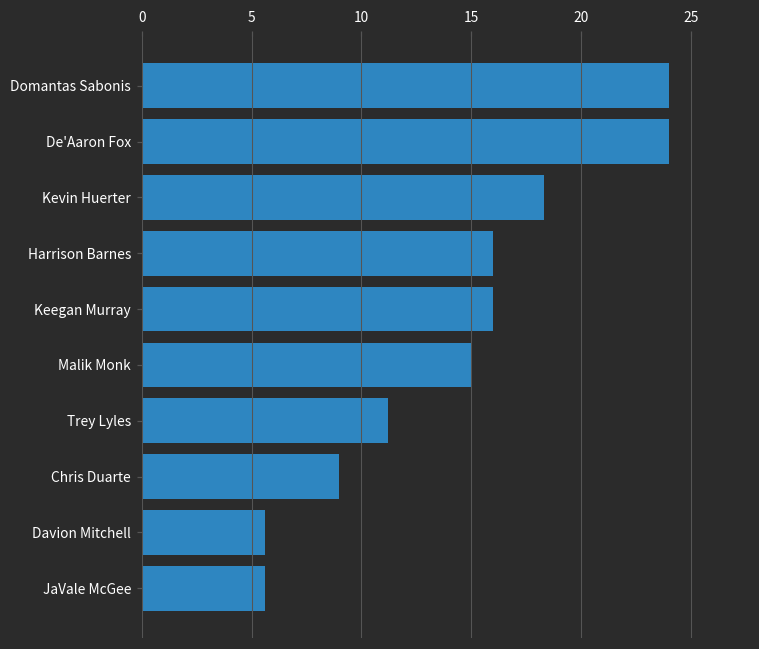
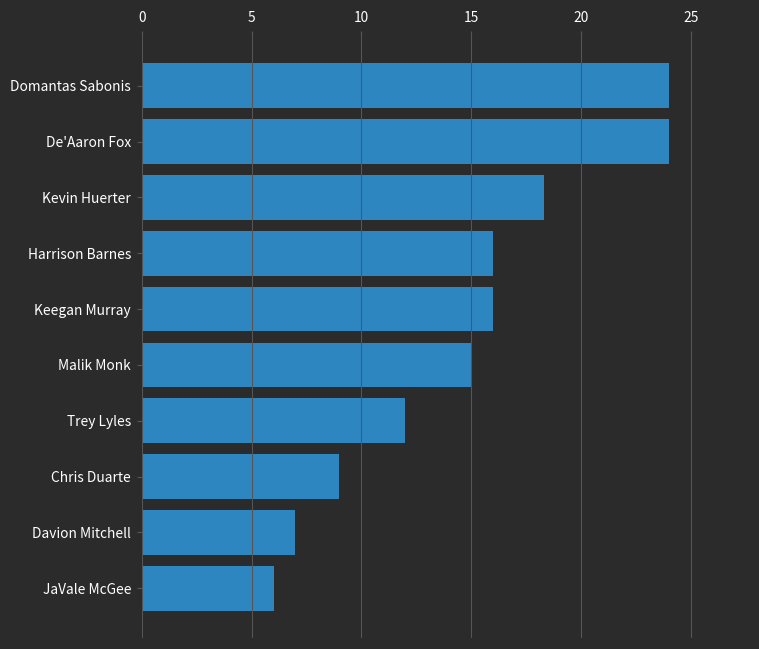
Trey Lyles: 11.2 -> 12.0
Davion Mitchell: 5.6 -> 7.0
JaVale McGee: 5.6 -> 6.0
